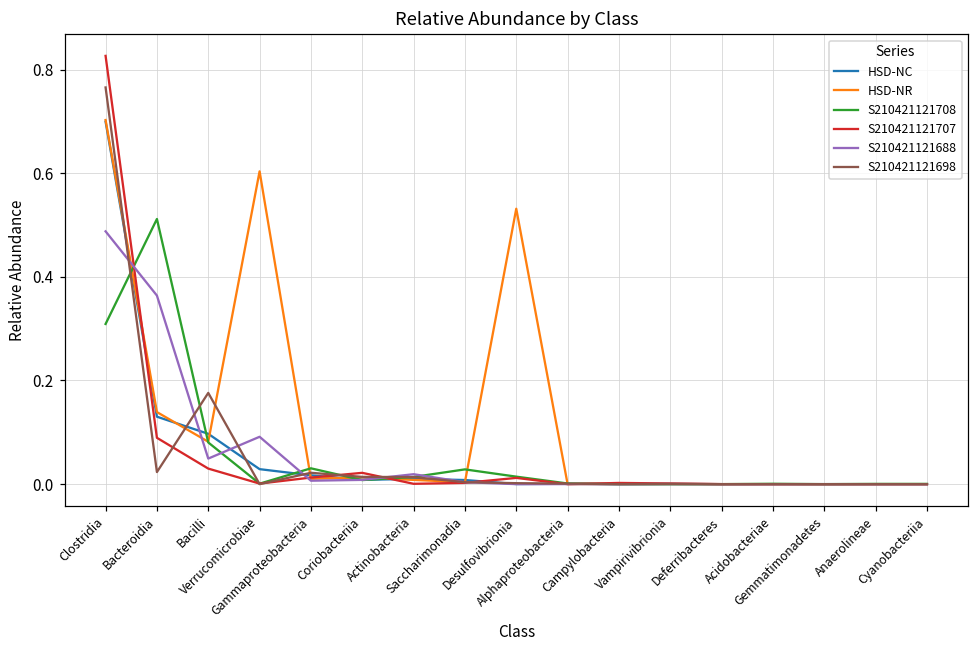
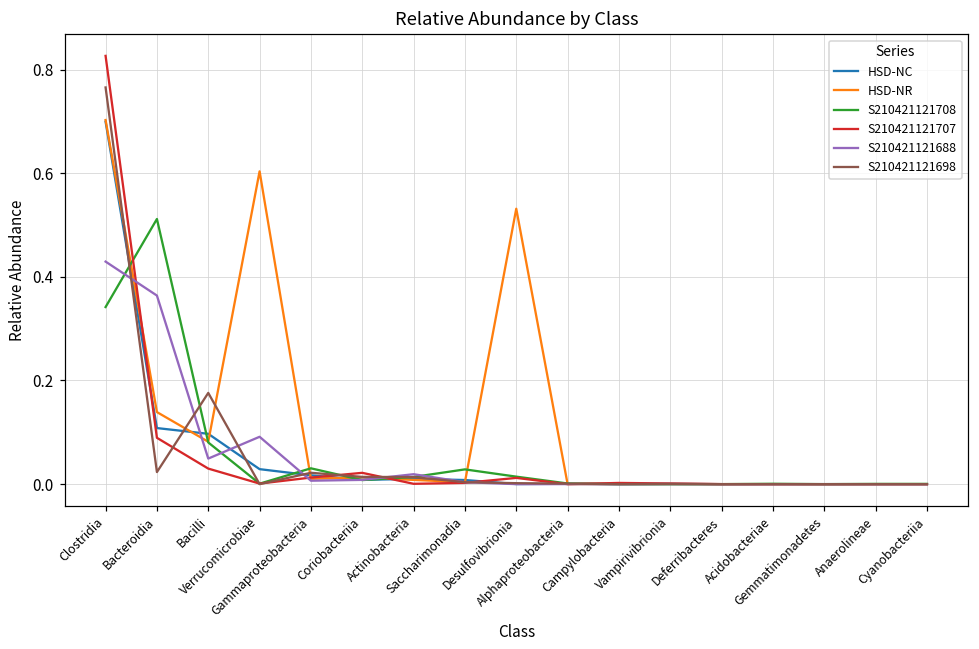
S210421121708, Clostridia: 0.31 -> 0.34
S210421121688, Clostridia: 0.49 -> 0.43
HSD-NC, Bacteroidia: 0.13 -> 0.11
